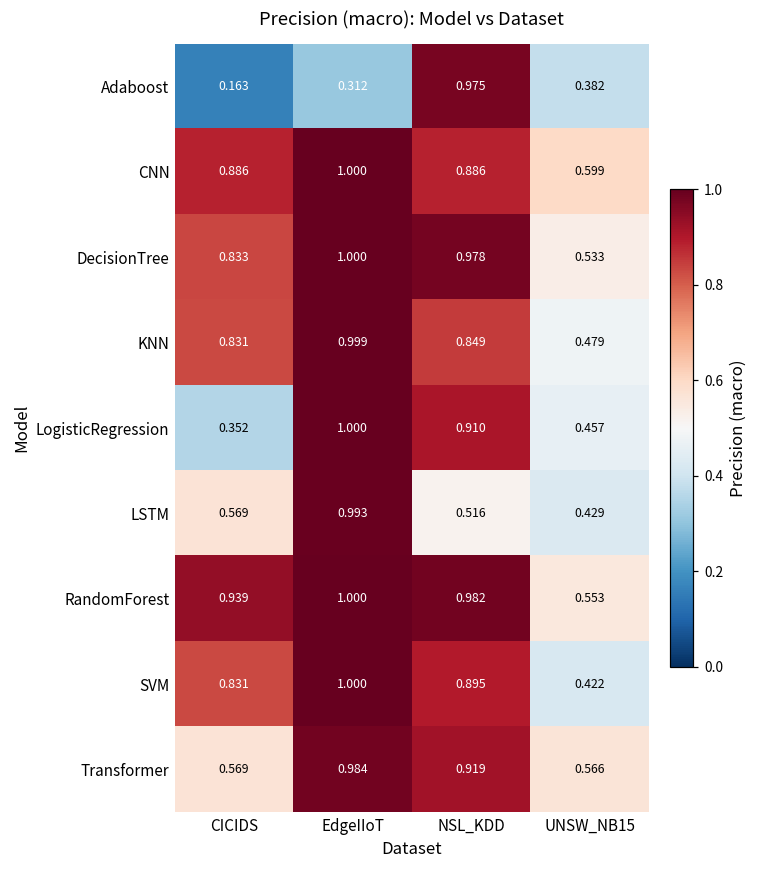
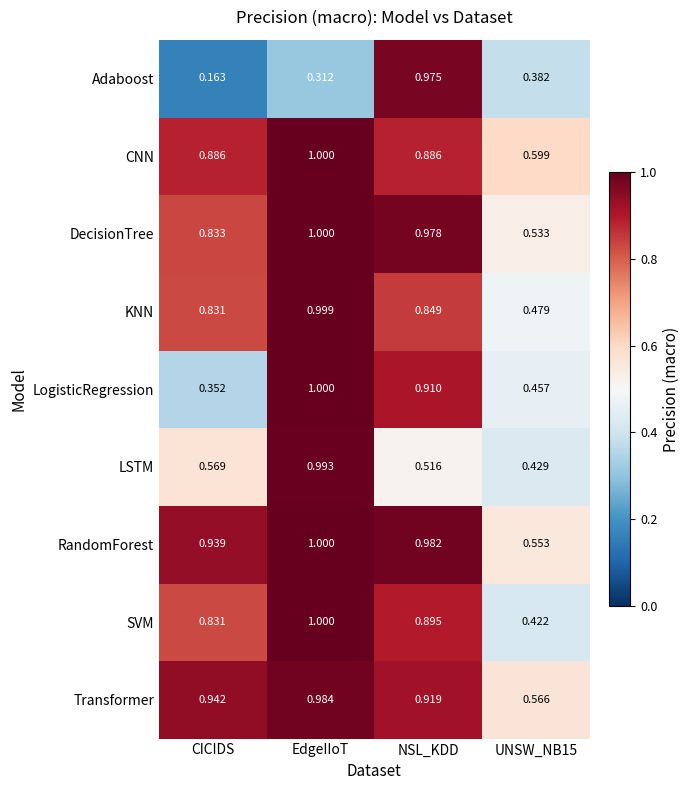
Transformer, CICIDS: 0.569 -> 0.942
